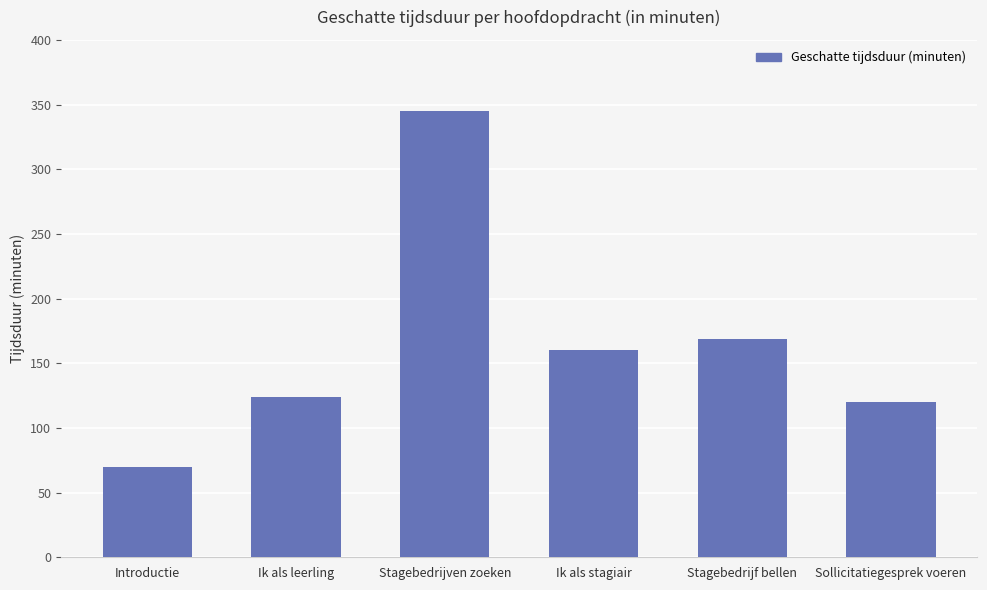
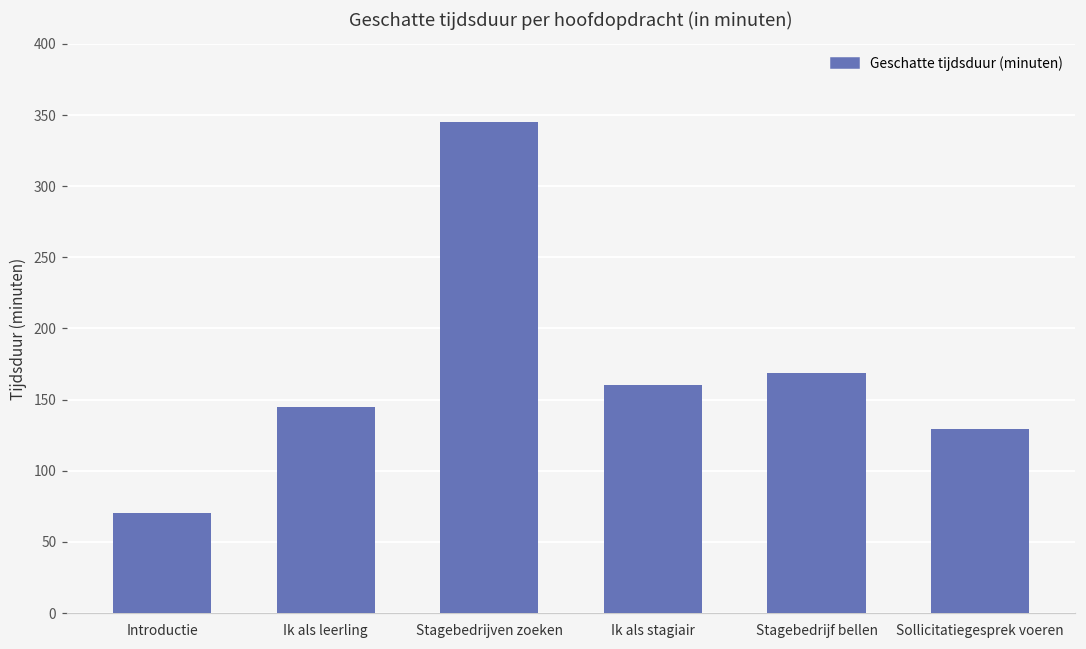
Ik als leerling: 124 -> 145
Sollicitatiegesprek voeren: 120 -> 129
